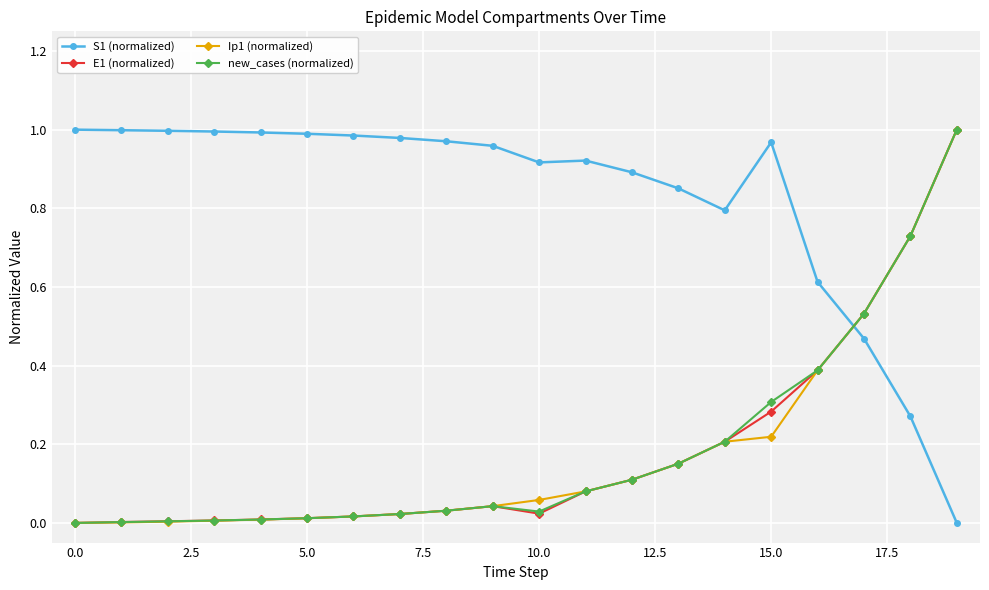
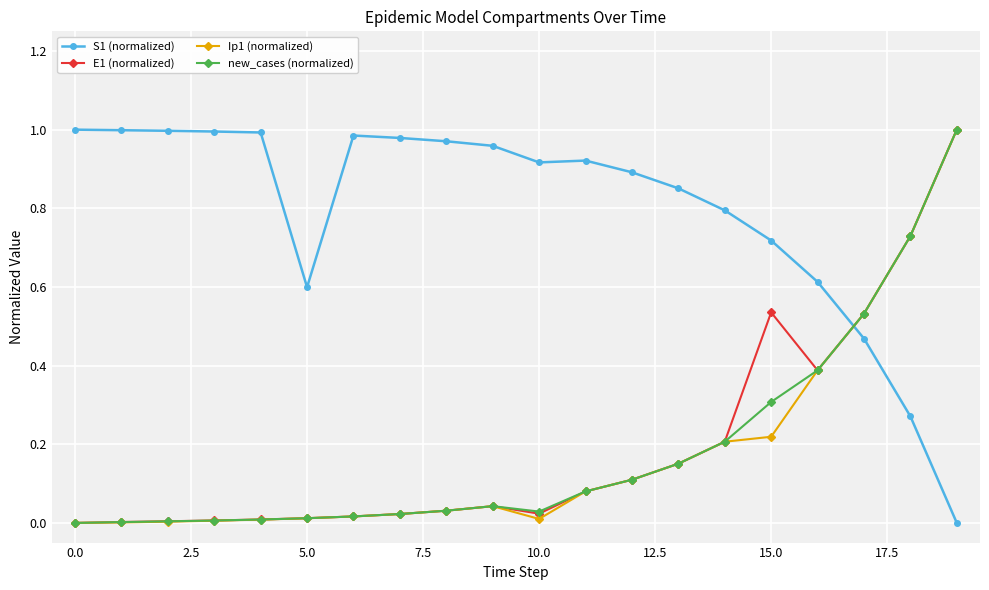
S1 (normalized), 5.0: 0.99 -> 0.60
Ip1 (normalized), 10.0: 0.06 -> 0.01
S1 (normalized), 15.0: 0.97 -> 0.72
E1 (normalized), 15.0: 0.28 -> 0.54
